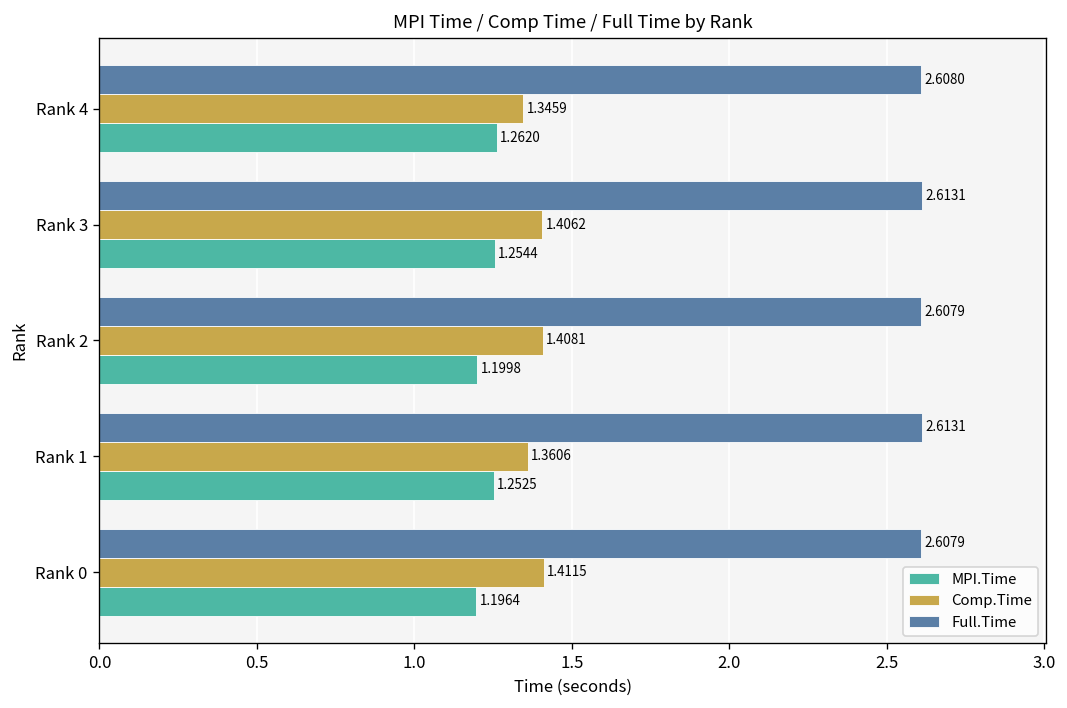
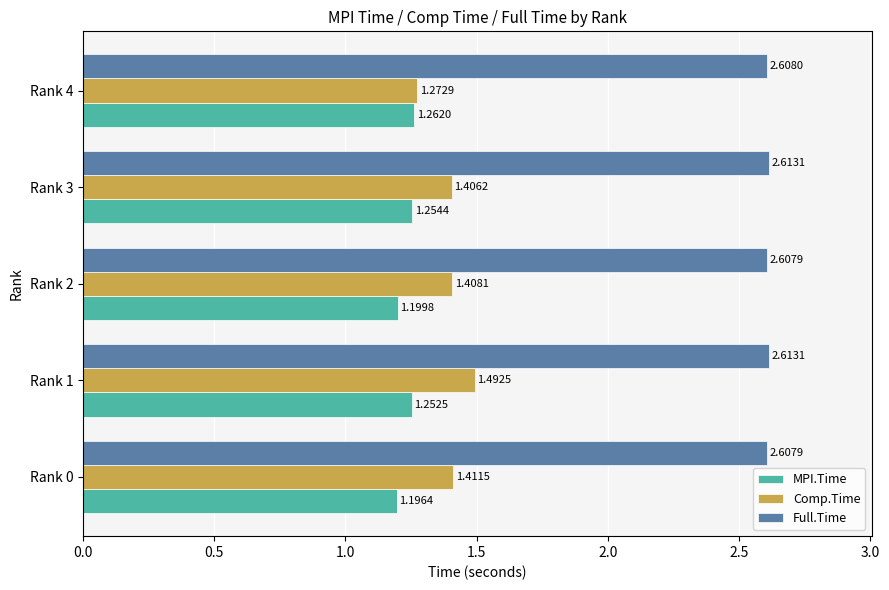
Comp.Time, Rank 4: 1.3459 -> 1.2729
Comp.Time, Rank 1: 1.3606 -> 1.4925
